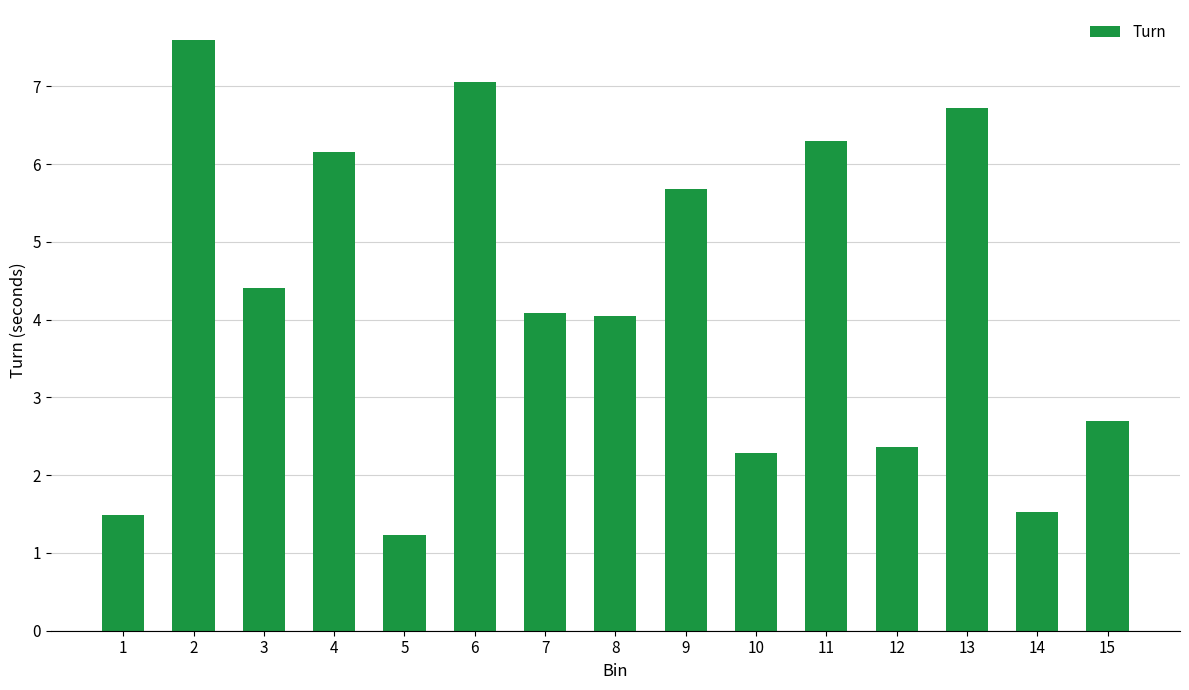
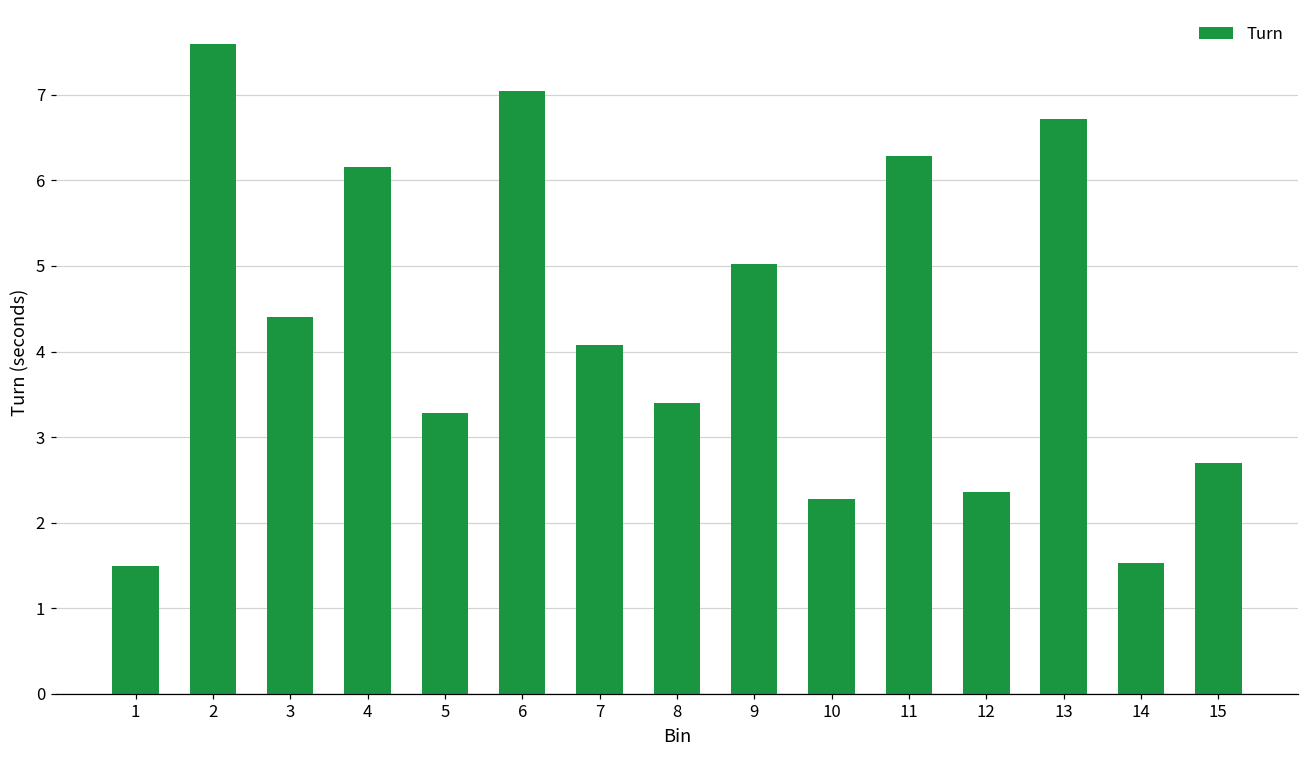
5: 1.2 -> 3.3
8: 4.0 -> 3.4
9: 5.7 -> 5.0
